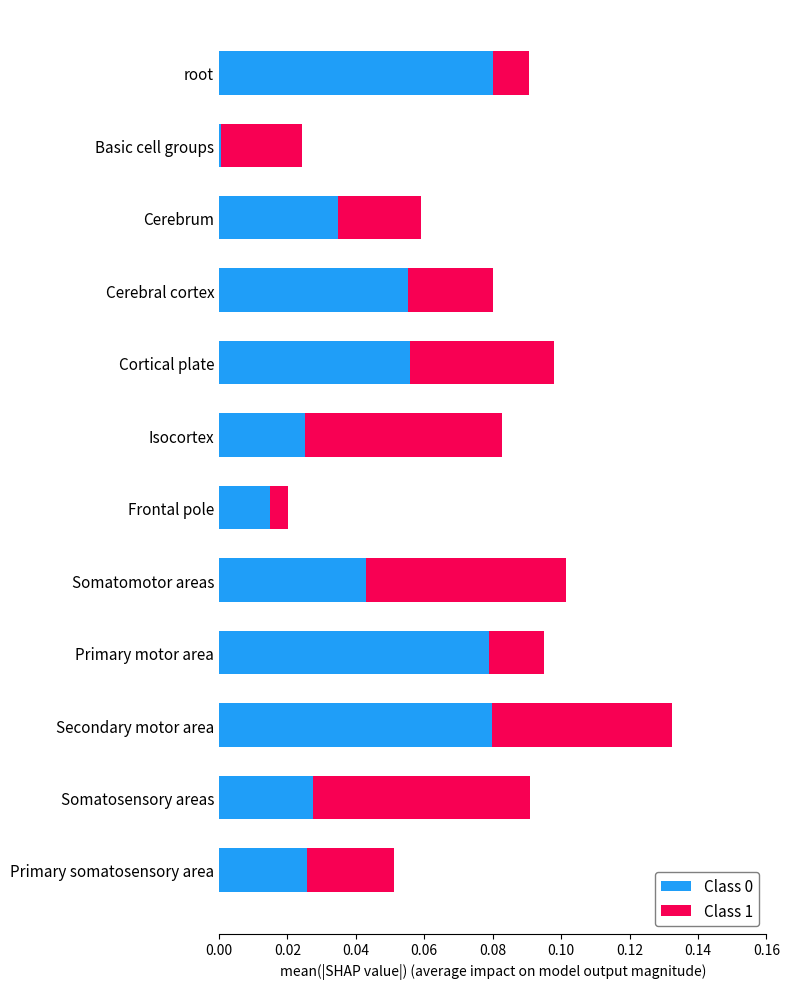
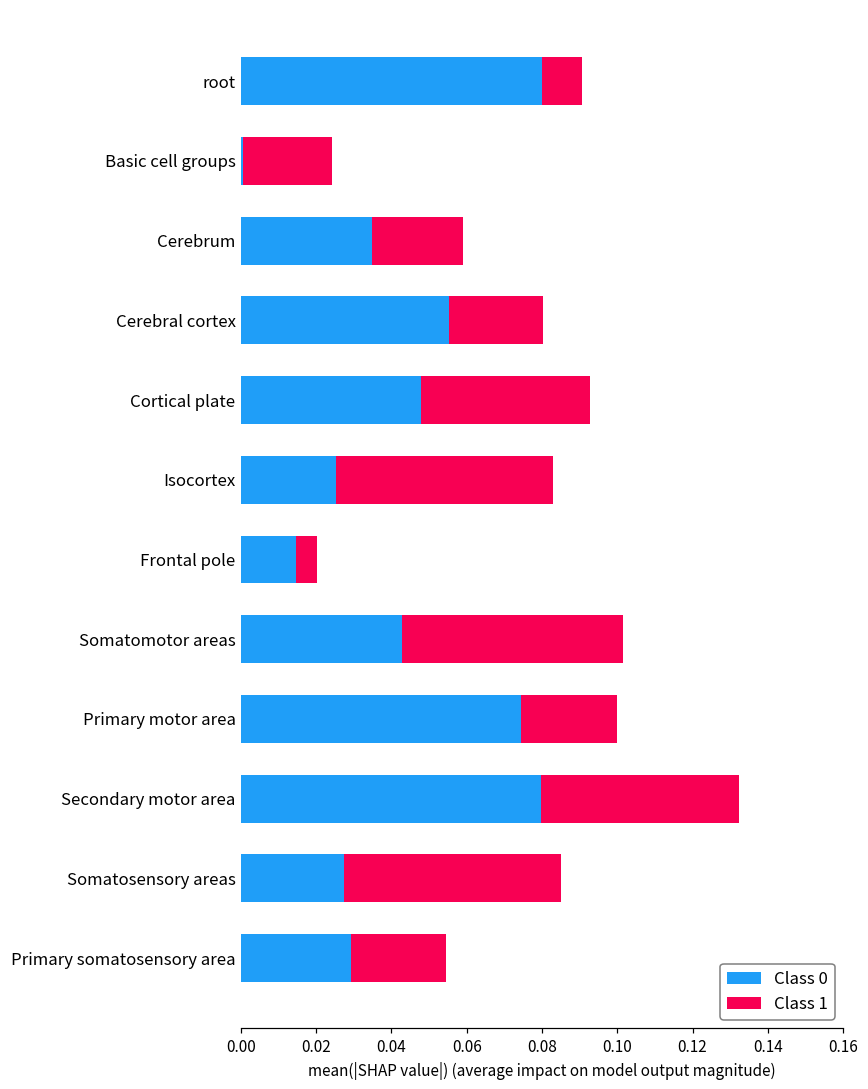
Class 0, Cortical plate: 0.056 -> 0.048
Class 1, Cortical plate: 0.042 -> 0.045
Class 0, Primary motor area: 0.079 -> 0.074
Class 1, Primary motor area: 0.016 -> 0.026
Class 1, Somatosensory areas: 0.064 -> 0.058
Class 0, Primary somatosensory area: 0.026 -> 0.029
